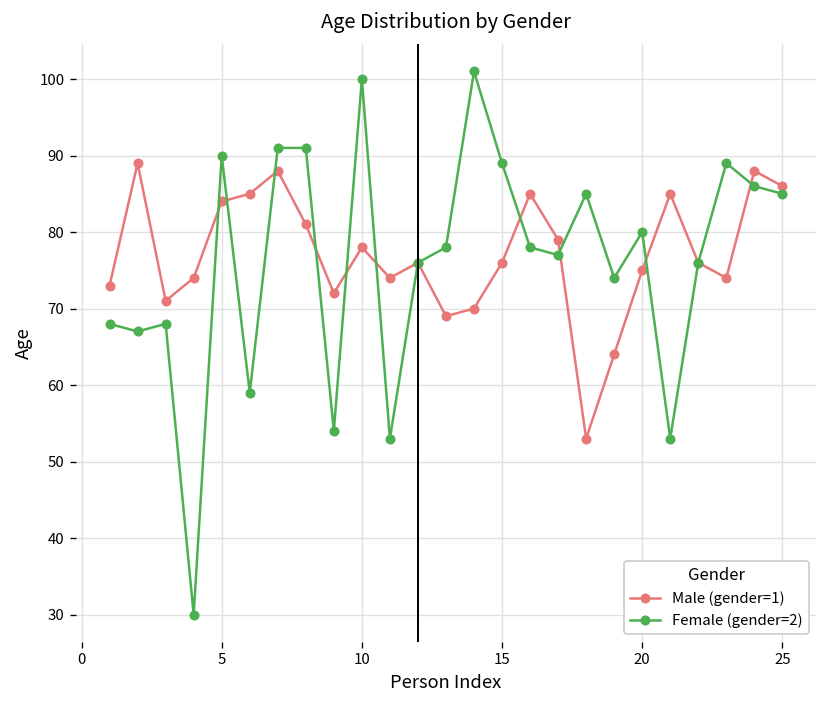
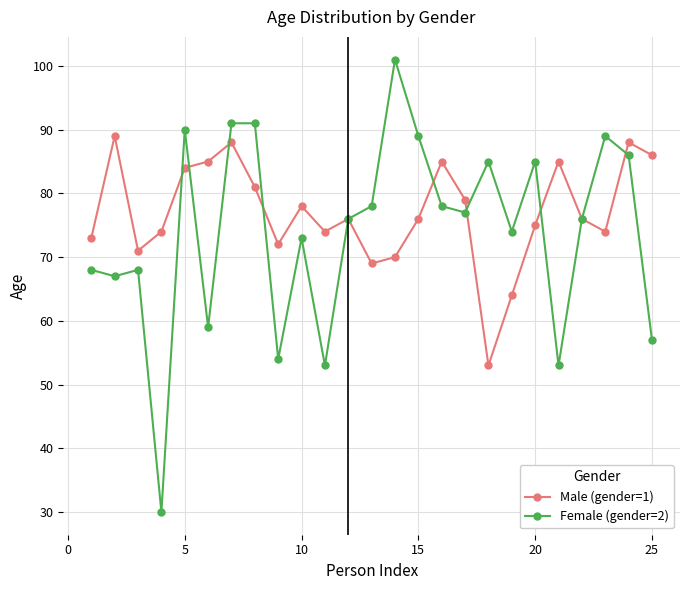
Female (gender=2), 10: 100 -> 73
Female (gender=2), 20: 80 -> 85
Female (gender=2), 25: 85 -> 57
